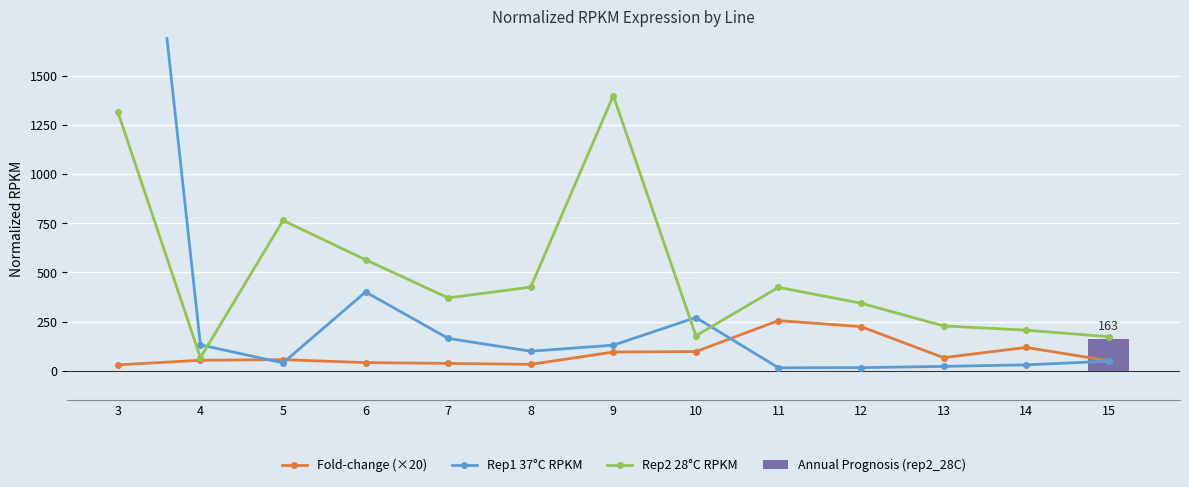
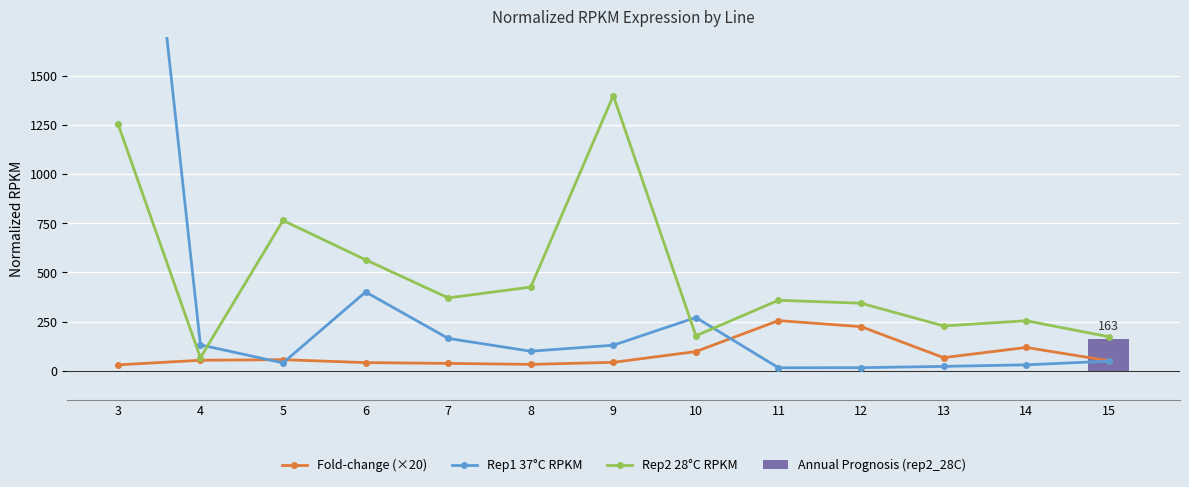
Rep2 28°C RPKM, 3: 1320 -> 1260
Fold-change (×20), 9: 100 -> 40
Rep2 28°C RPKM, 11: 420 -> 360
Rep2 28°C RPKM, 14: 210 -> 250
